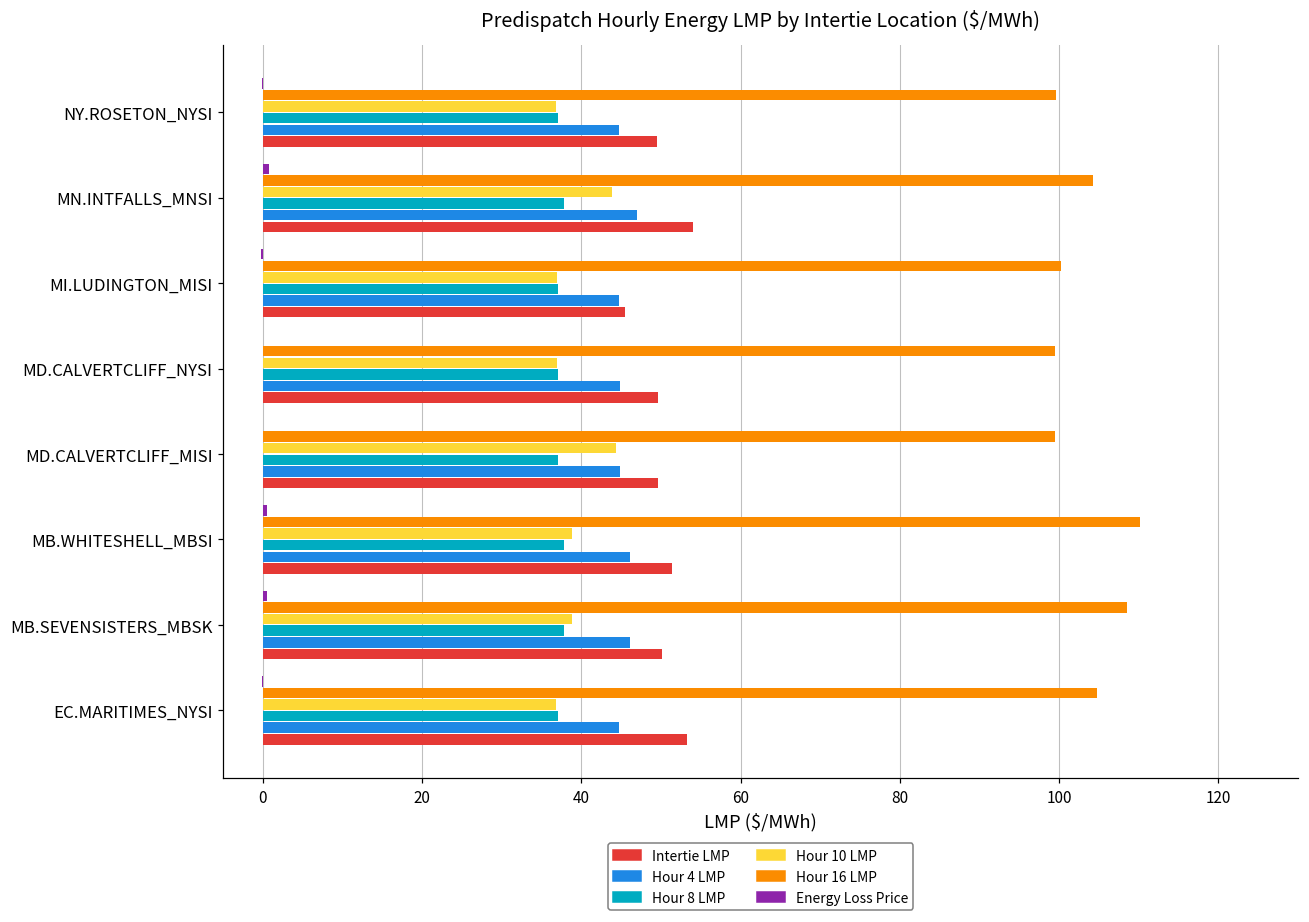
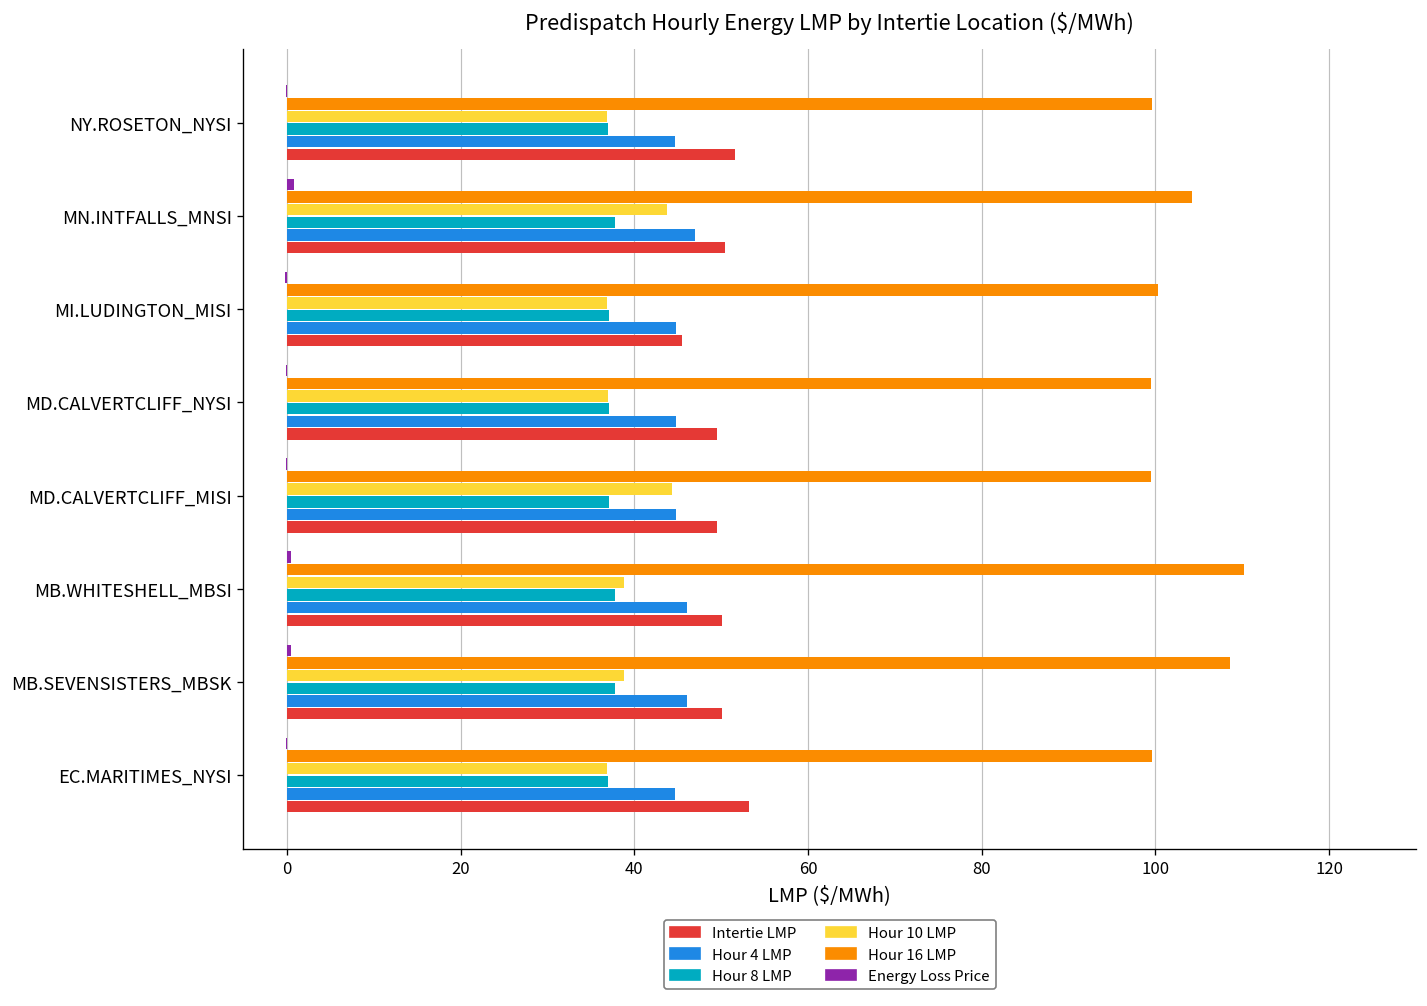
Intertie LMP, NY.ROSETON_NYSI: 50 -> 52
Intertie LMP, MN.INTFALLS_MNSI: 54 -> 50
Intertie LMP, MB.WHITESHELL_MBSI: 51 -> 50
Hour 16 LMP, EC.MARITIMES_NYSI: 105 -> 100
